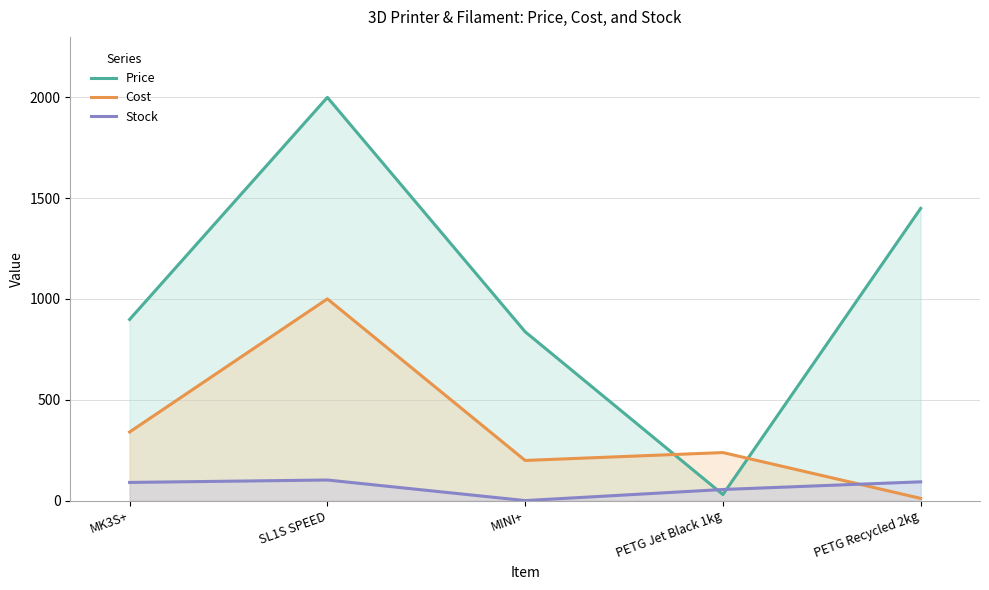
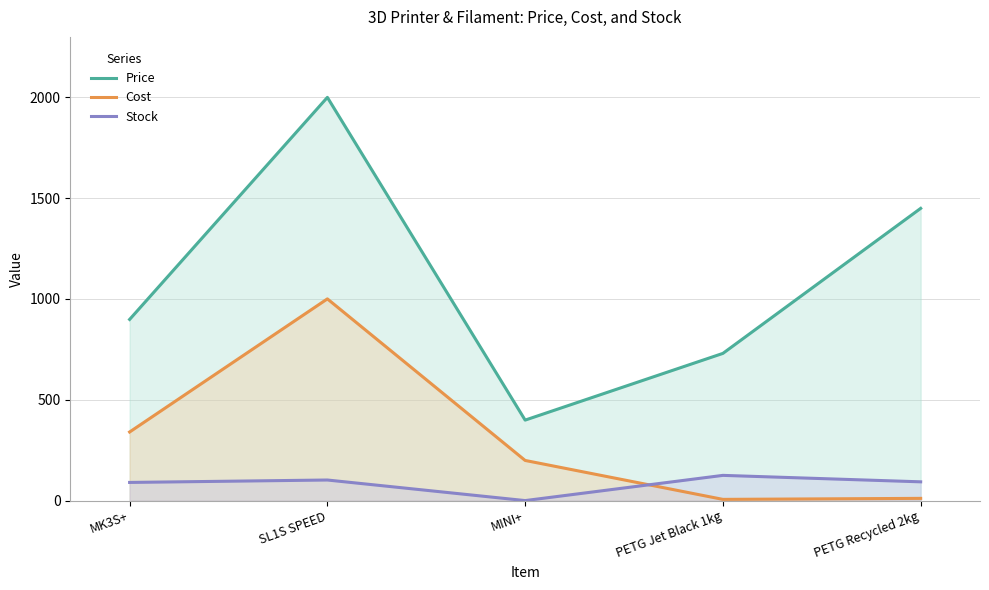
Price, MINI+: 840 -> 400
Price, PETG Jet Black 1kg: 30 -> 730
Cost, PETG Jet Black 1kg: 240 -> 10
Stock, PETG Jet Black 1kg: 60 -> 130
